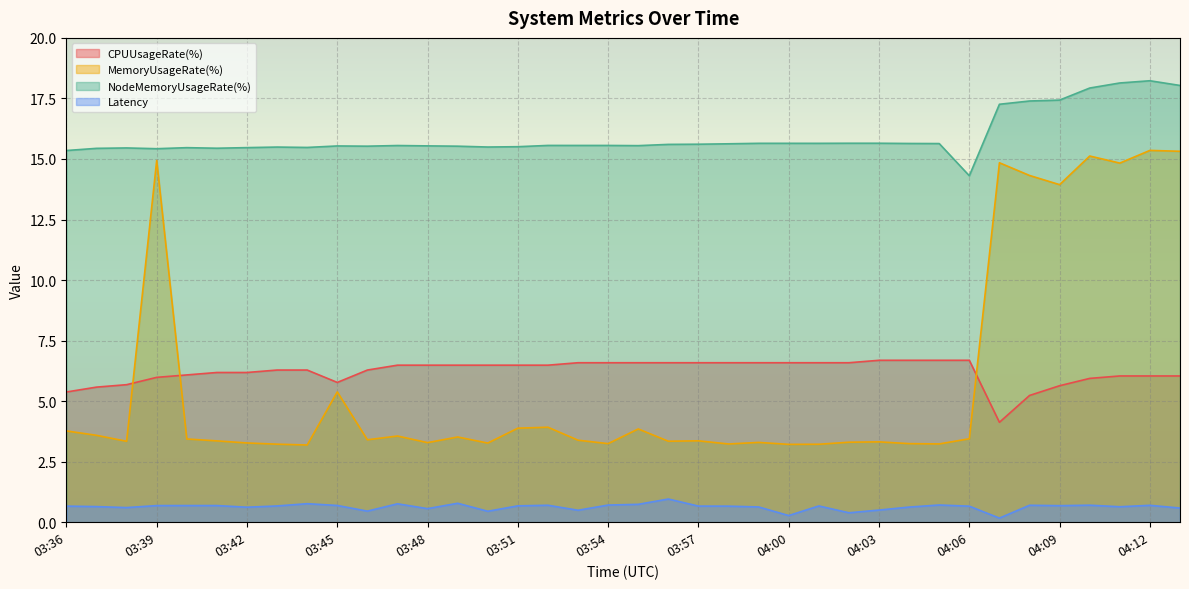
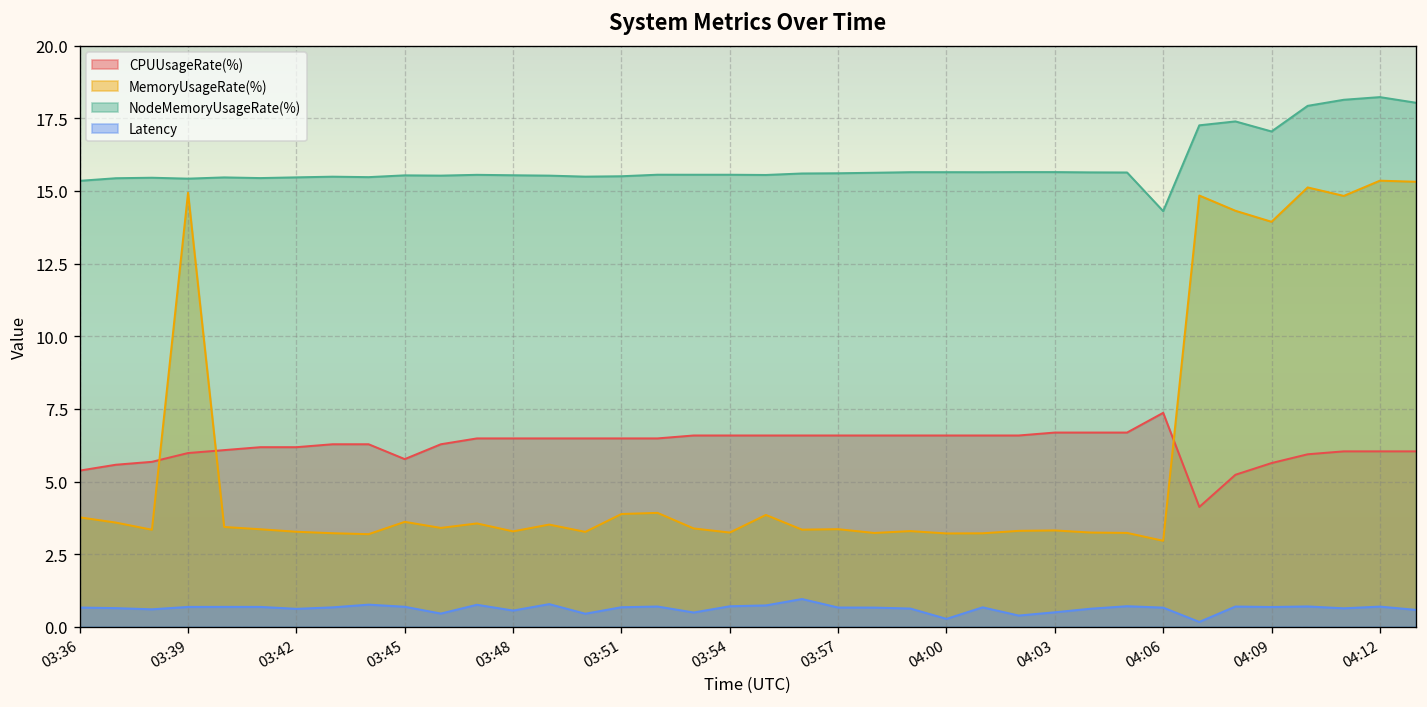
MemoryUsageRate(%), 03:45: 5.4 -> 3.6
CPUUsageRate(%), 04:06: 6.7 -> 7.4
MemoryUsageRate(%), 04:06: 3.4 -> 3.0
NodeMemoryUsageRate(%), 04:09: 17.4 -> 17.0
